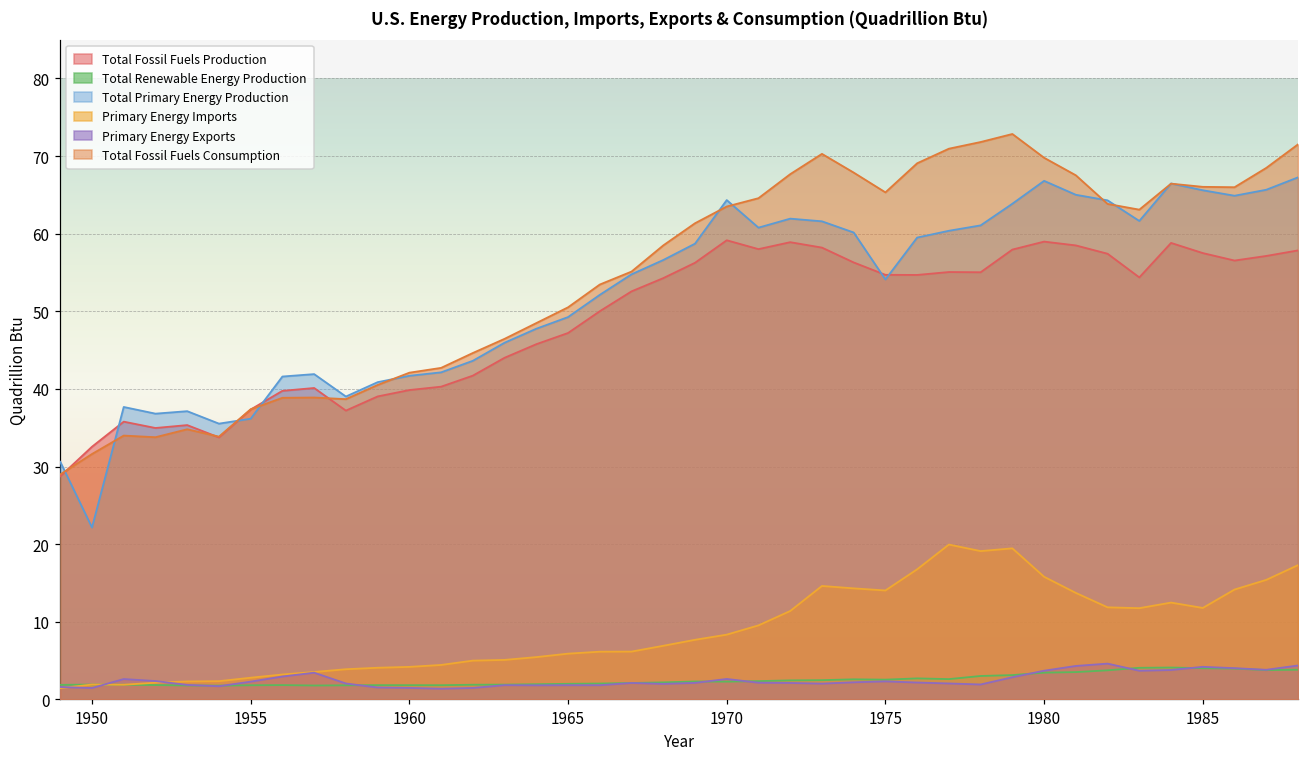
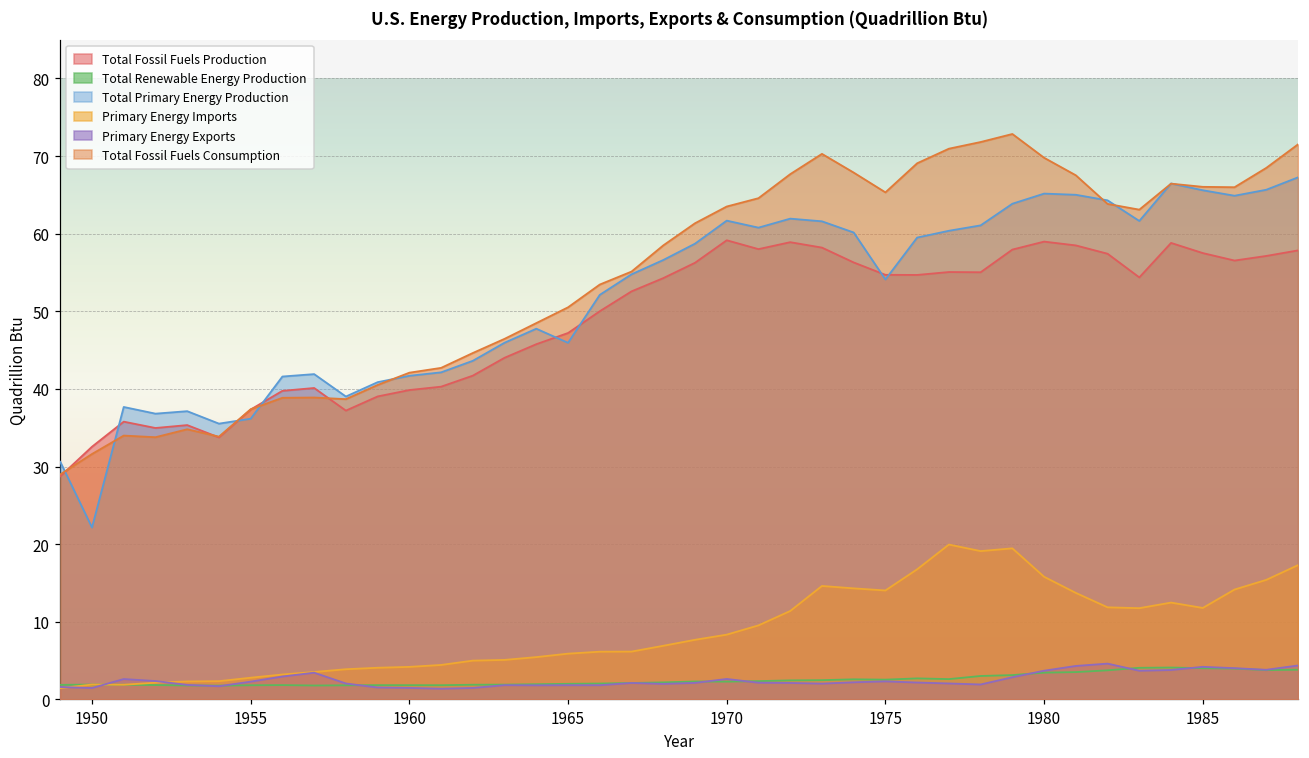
Total Primary Energy Production, 1965: 49 -> 46
Total Primary Energy Production, 1970: 64 -> 62
Total Primary Energy Production, 1980: 67 -> 65
